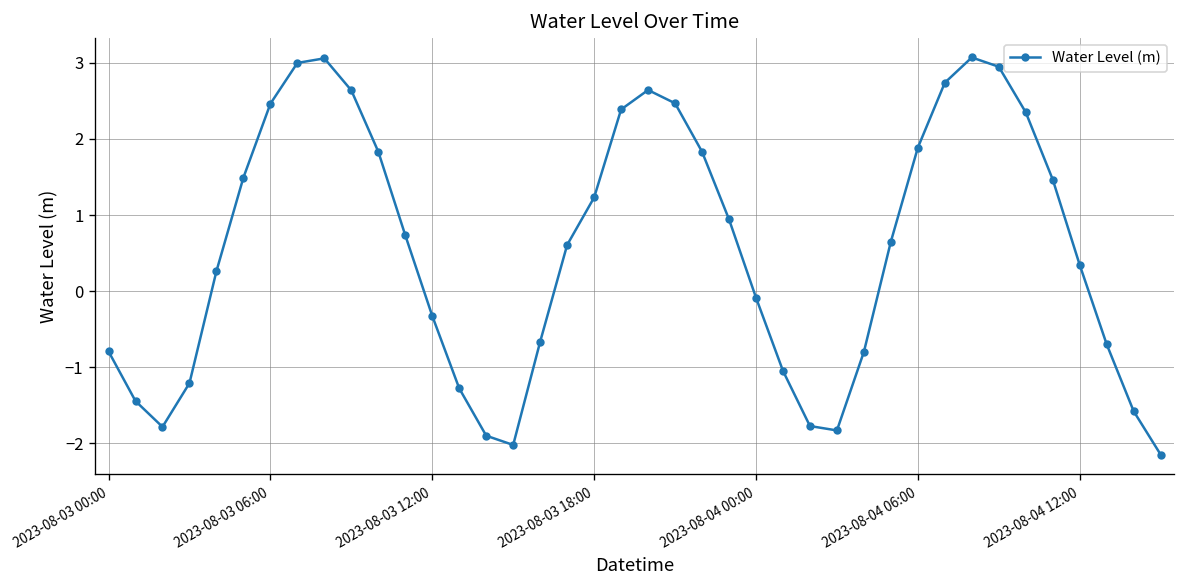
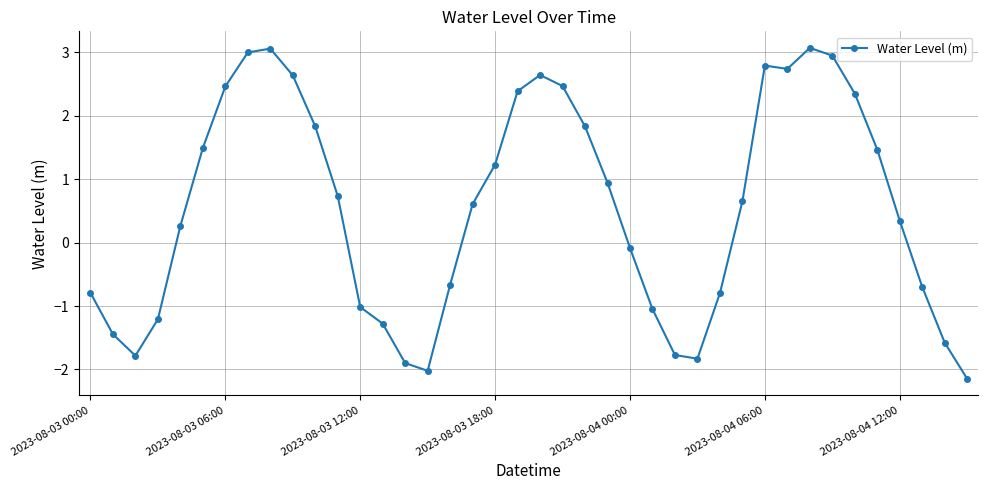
2023-08-03 12:00: -0.3 -> -1.0
2023-08-04 06:00: 1.9 -> 2.8
